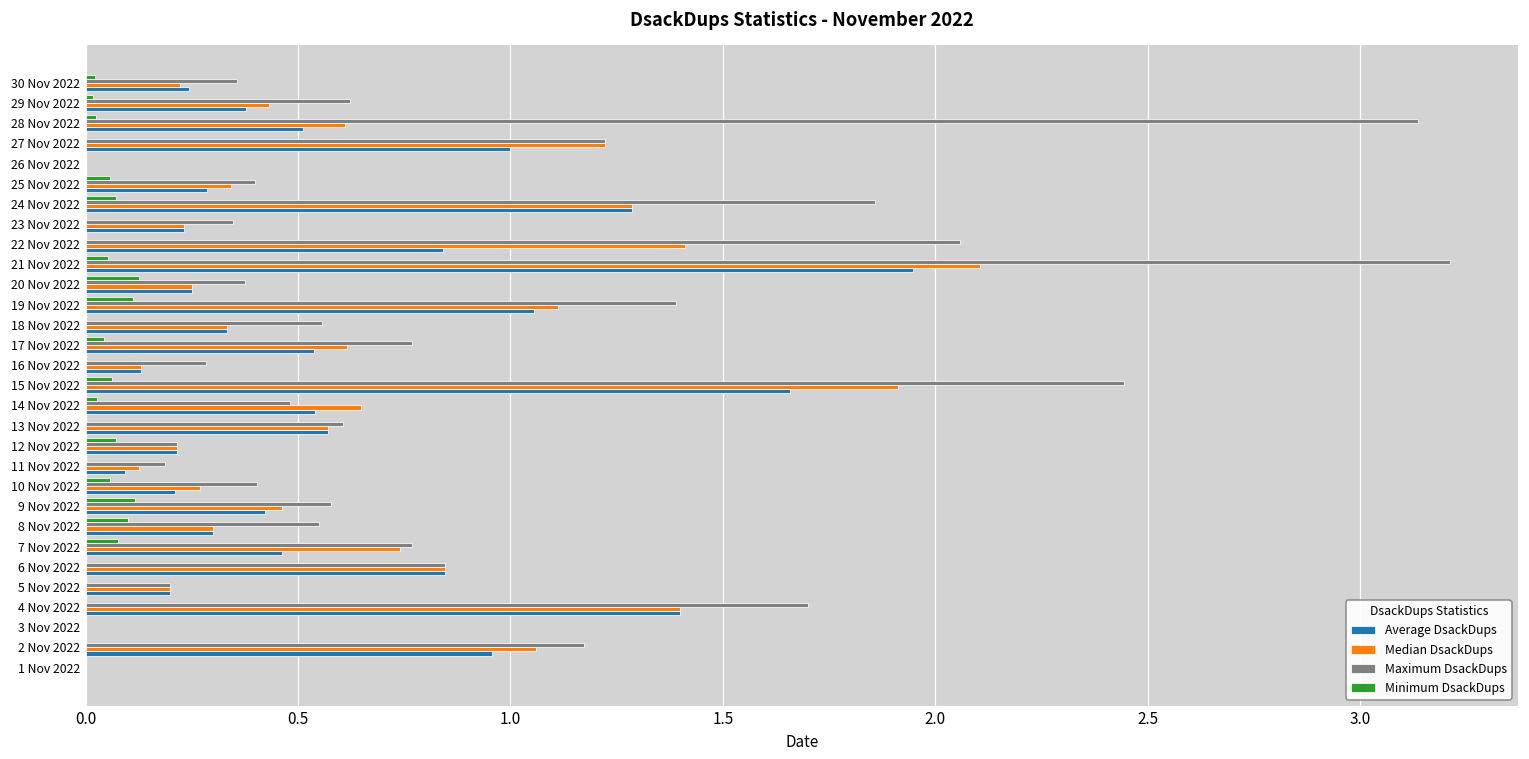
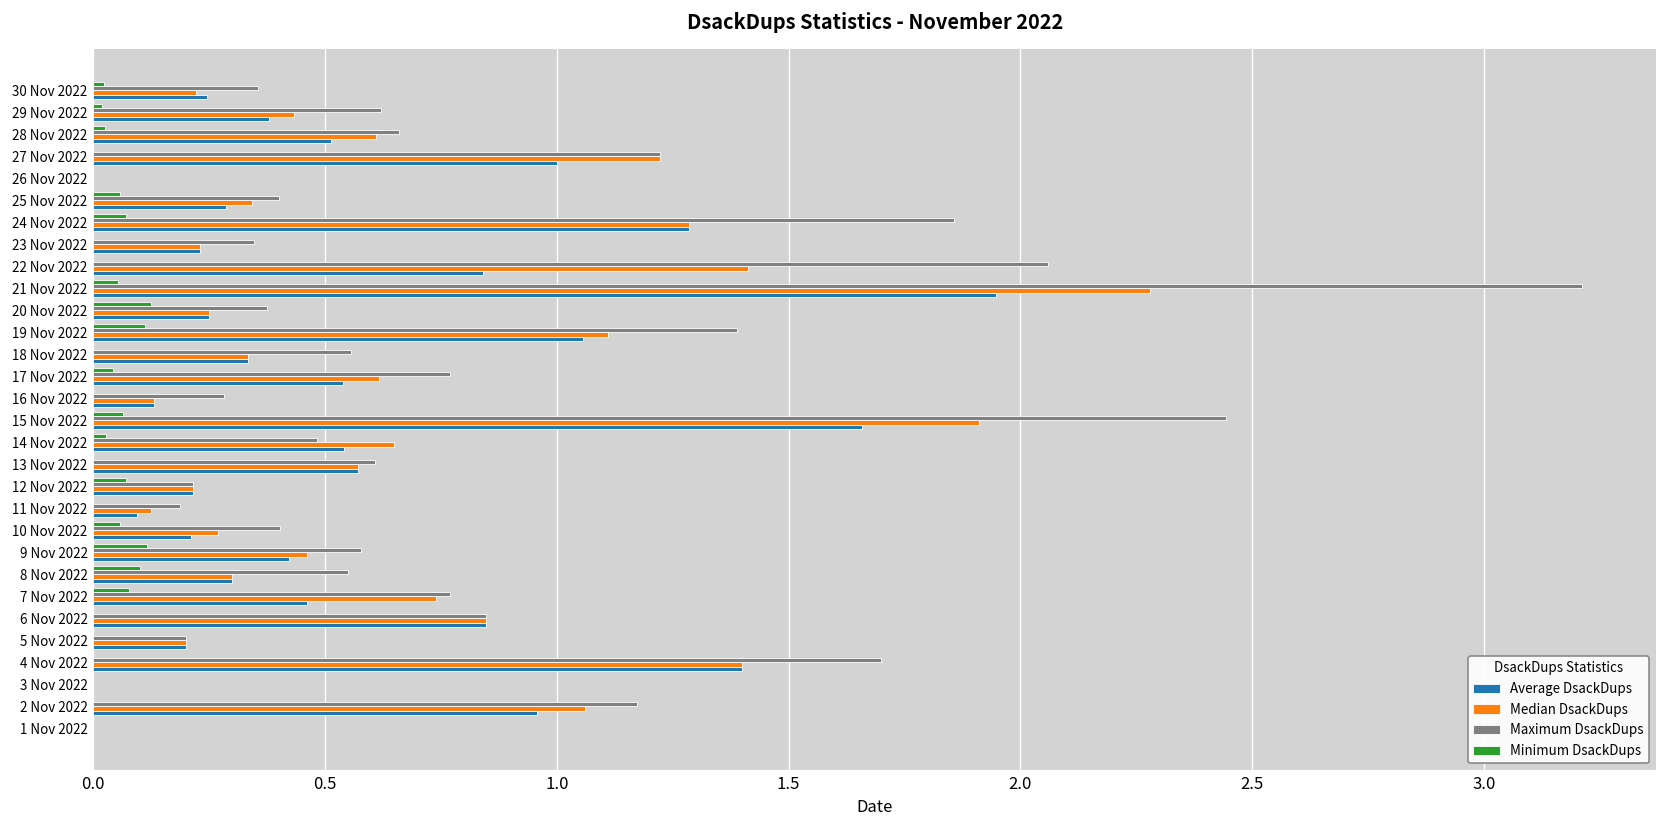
Maximum DsackDups, 28 Nov 2022: 3.14 -> 0.66
Median DsackDups, 21 Nov 2022: 2.11 -> 2.28
